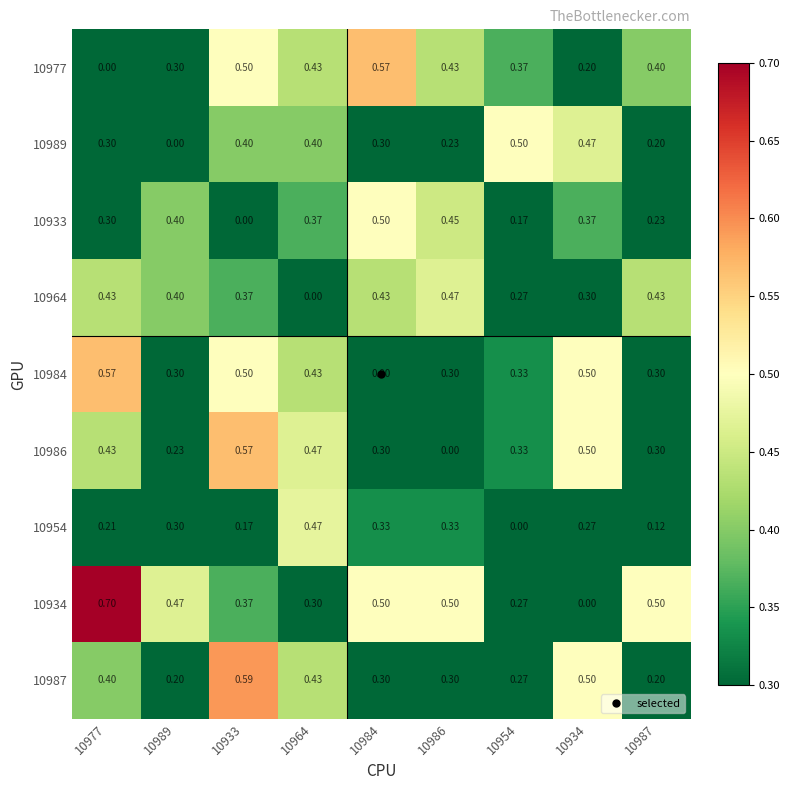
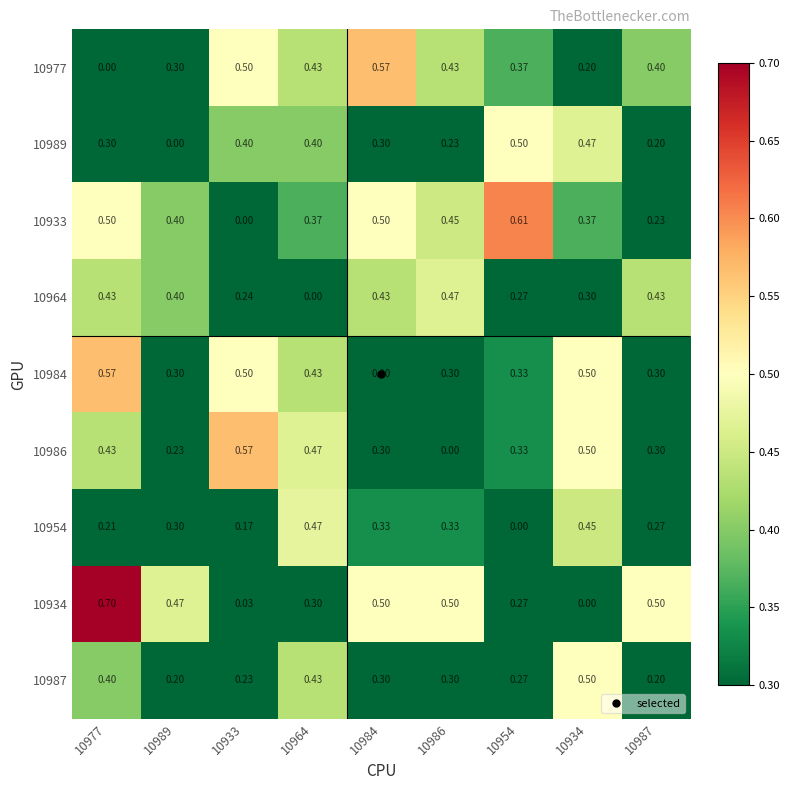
10933, 10977: 0.30 -> 0.50
10933, 10954: 0.17 -> 0.61
10964, 10933: 0.37 -> 0.24
10954, 10934: 0.27 -> 0.45
10954, 10987: 0.12 -> 0.27
10934, 10933: 0.37 -> 0.03
10987, 10933: 0.59 -> 0.23
